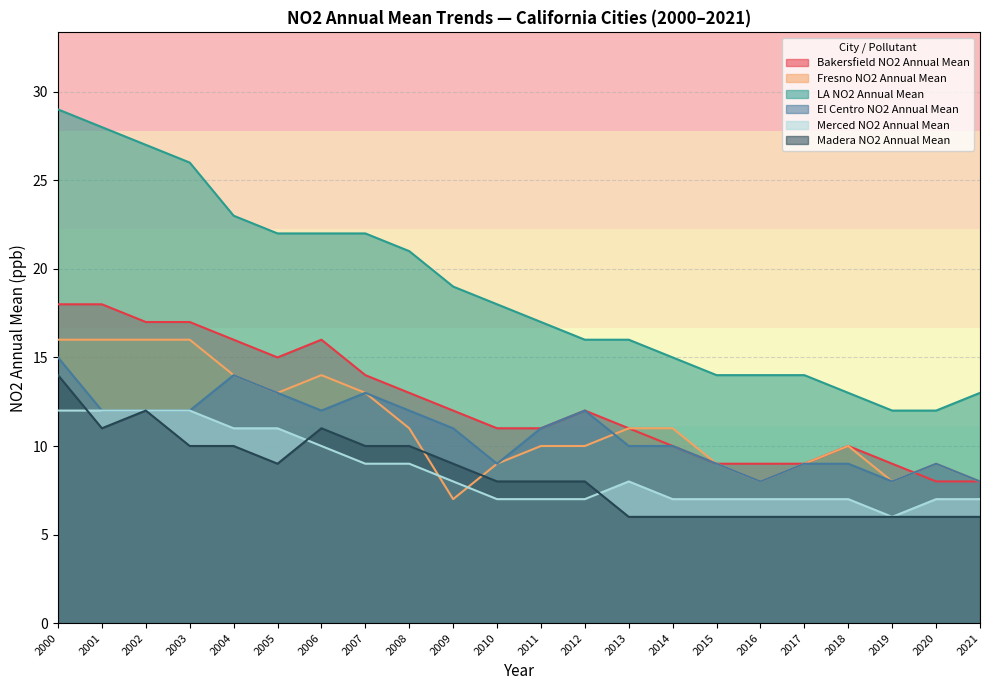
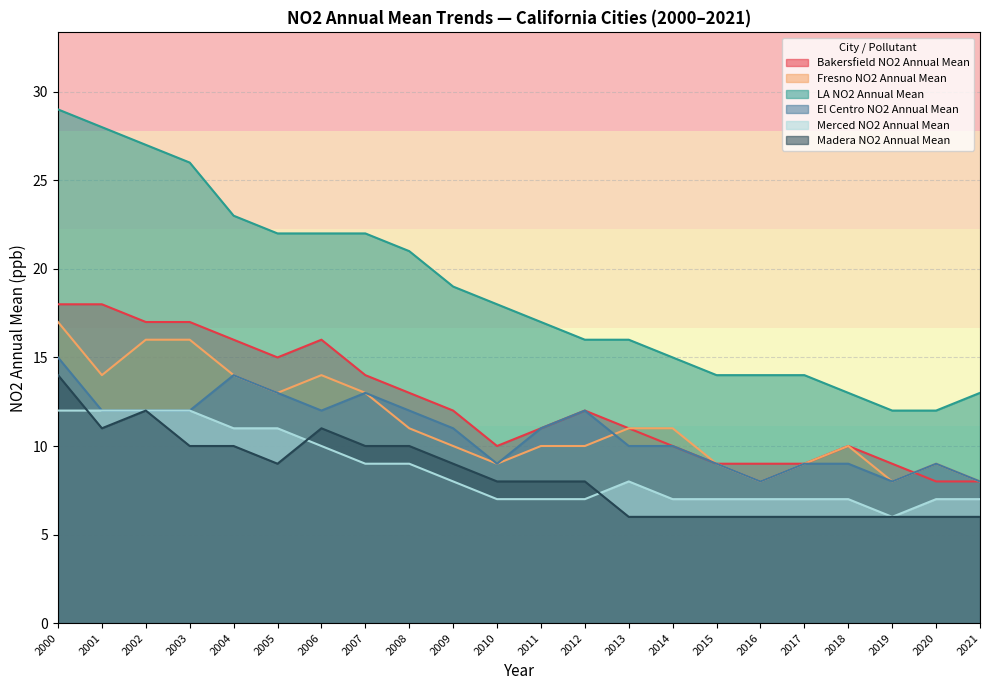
Fresno NO2 Annual Mean, 2000: 16 -> 17
Fresno NO2 Annual Mean, 2001: 16 -> 14
Fresno NO2 Annual Mean, 2009: 7 -> 10
Bakersfield NO2 Annual Mean, 2010: 11 -> 10
